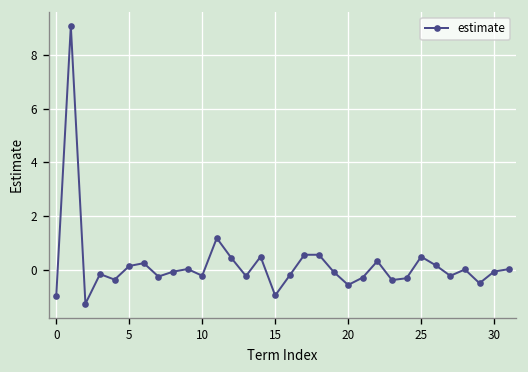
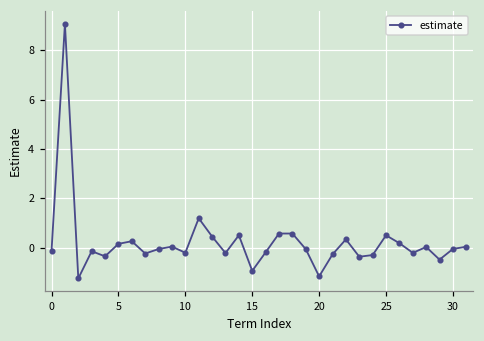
0: -1.0 -> -0.1
20: -0.5 -> -1.2
